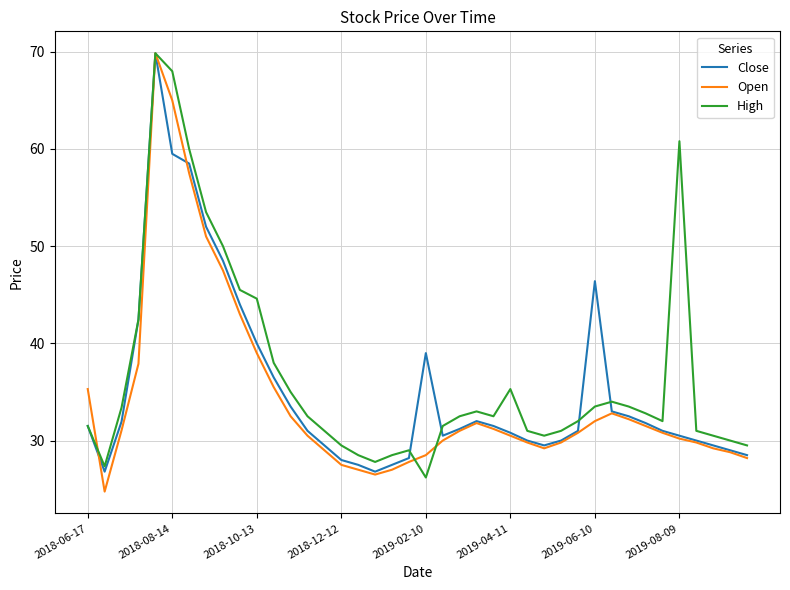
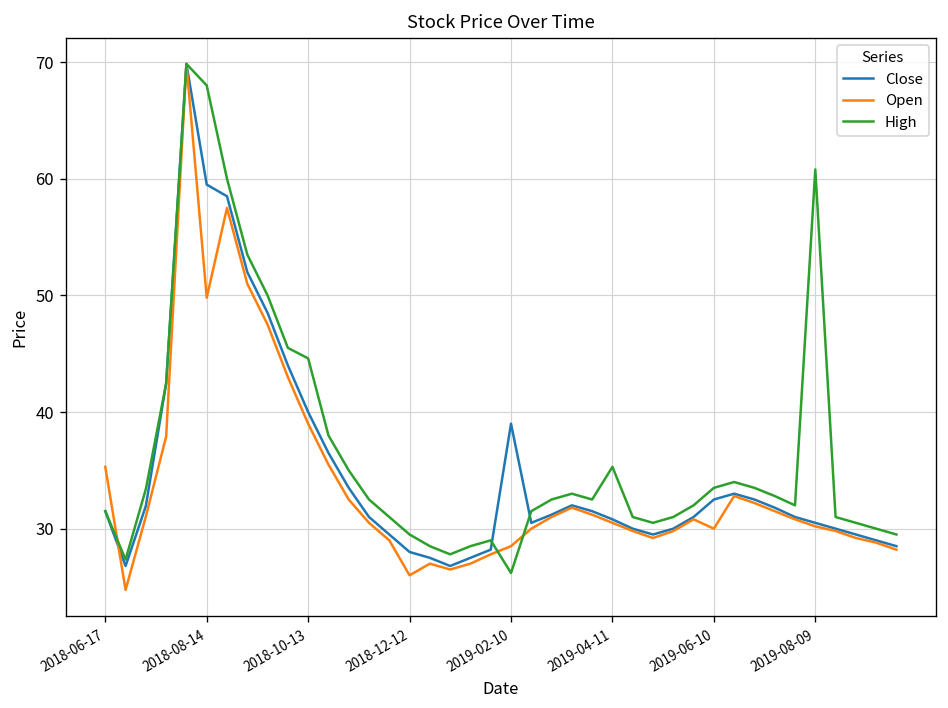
Open, 2018-08-14: 65 -> 50
Open, 2018-12-12: 28 -> 26
Close, 2019-06-10: 46 -> 33
Open, 2019-06-10: 32 -> 30
